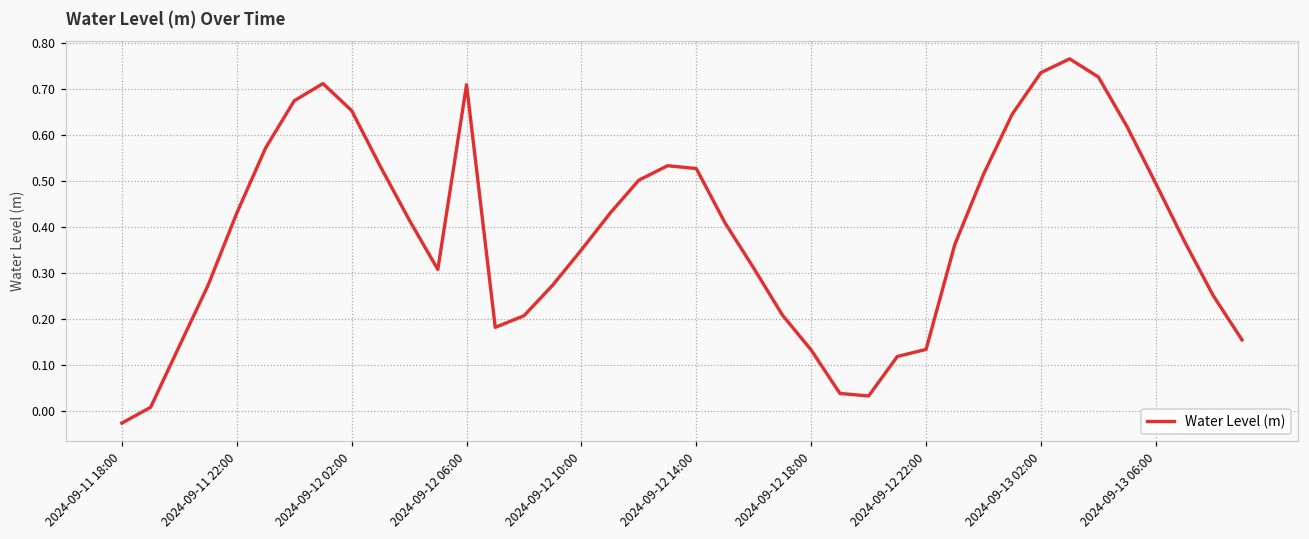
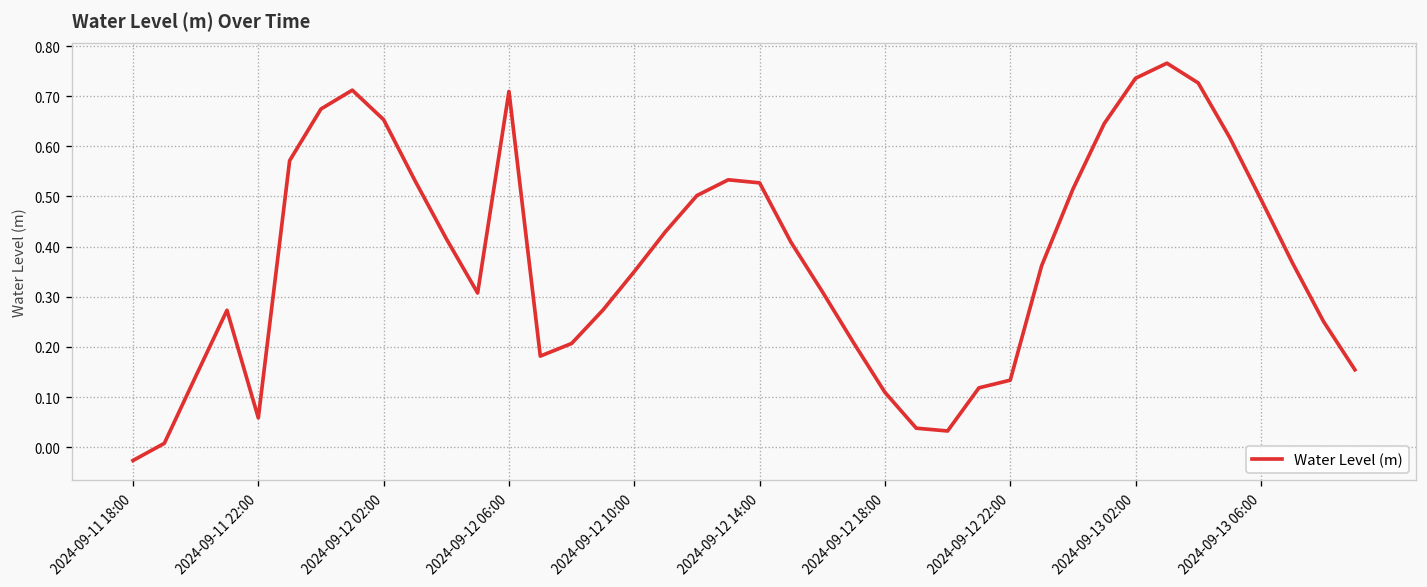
2024-09-11 22:00: 0.43 -> 0.06
2024-09-12 18:00: 0.13 -> 0.11
